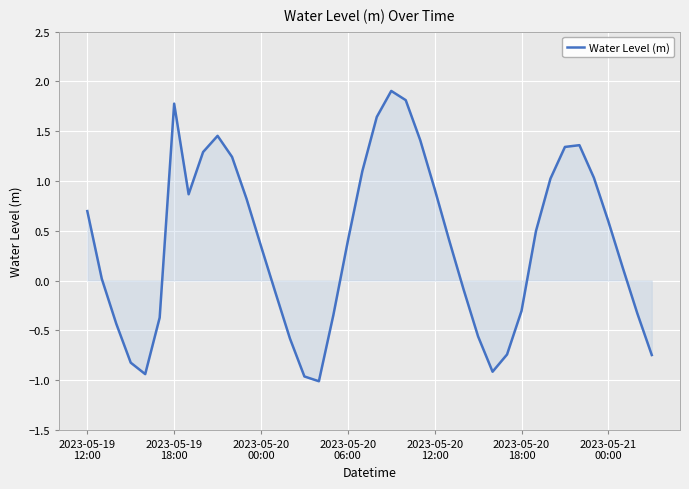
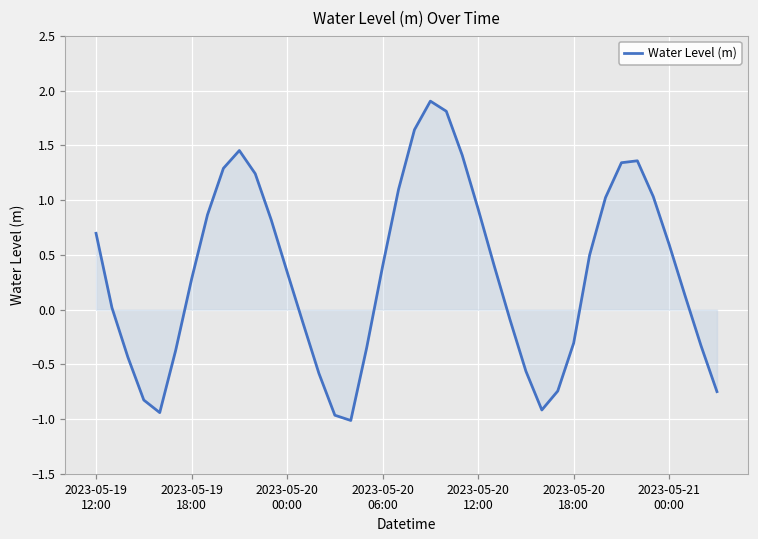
Water Level (m), 2023-05-19 18:00: 1.8 -> 0.3
